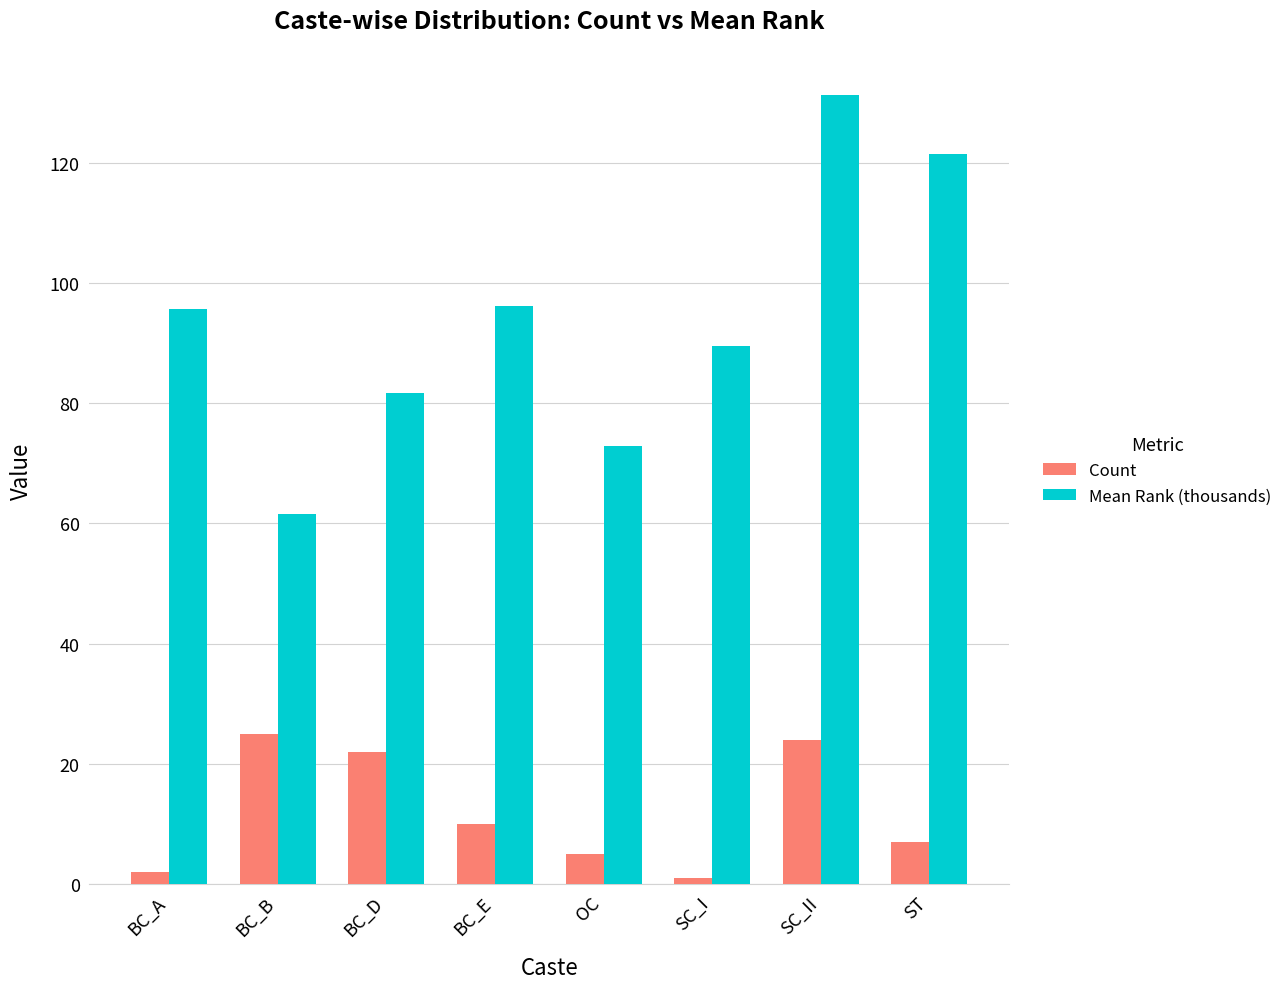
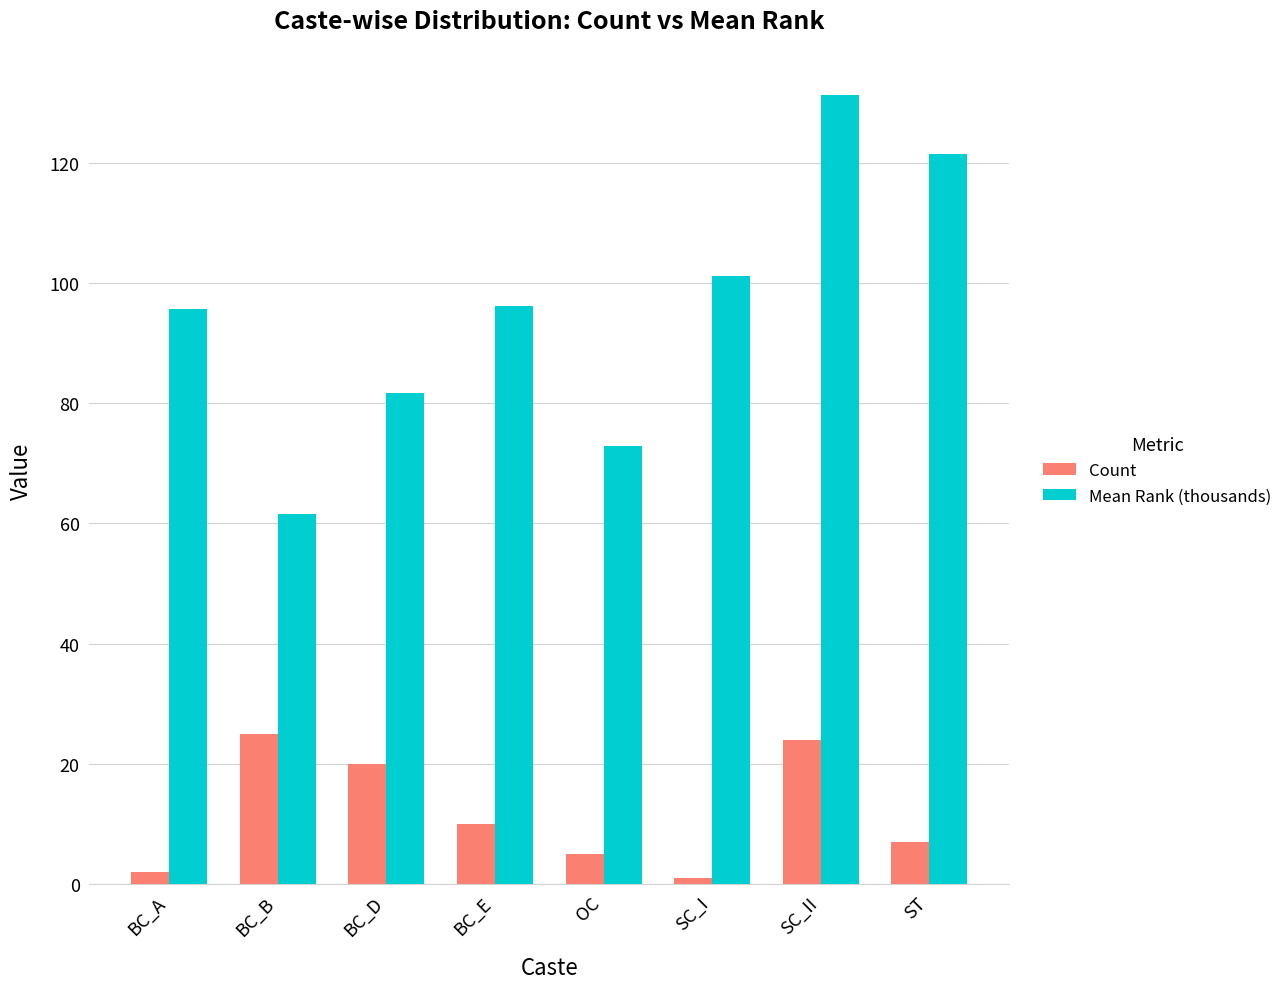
Count, BC_D: 22 -> 20
Mean Rank (thousands), SC_I: 89 -> 101
